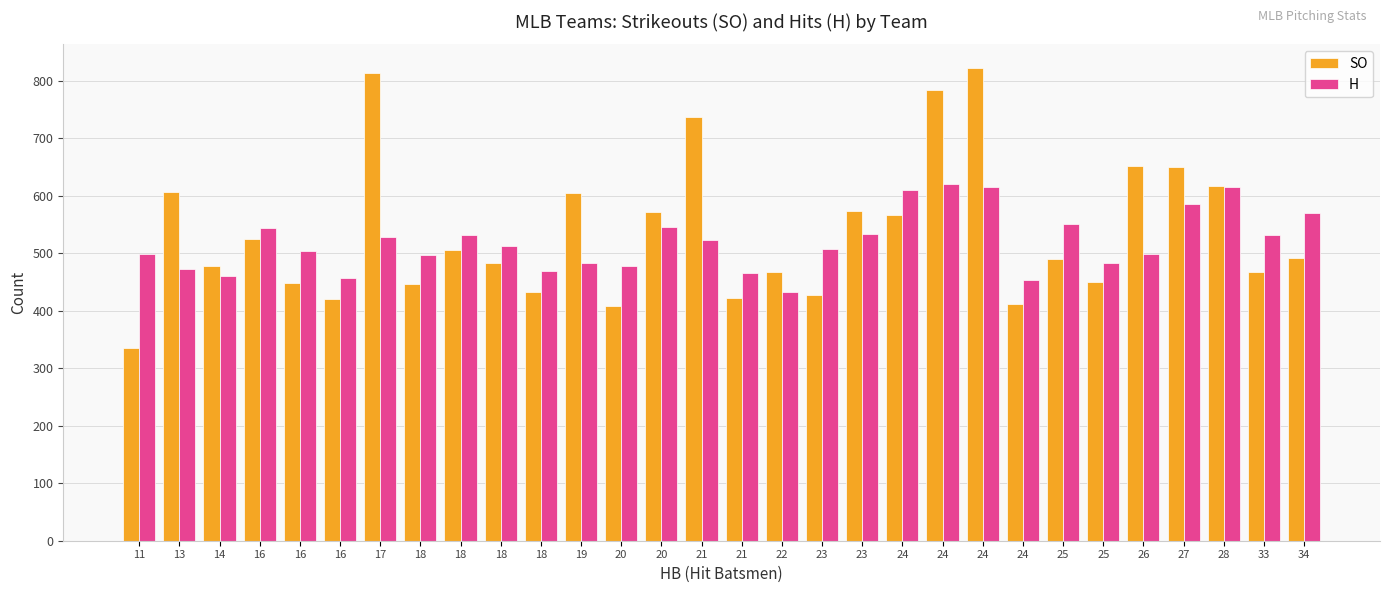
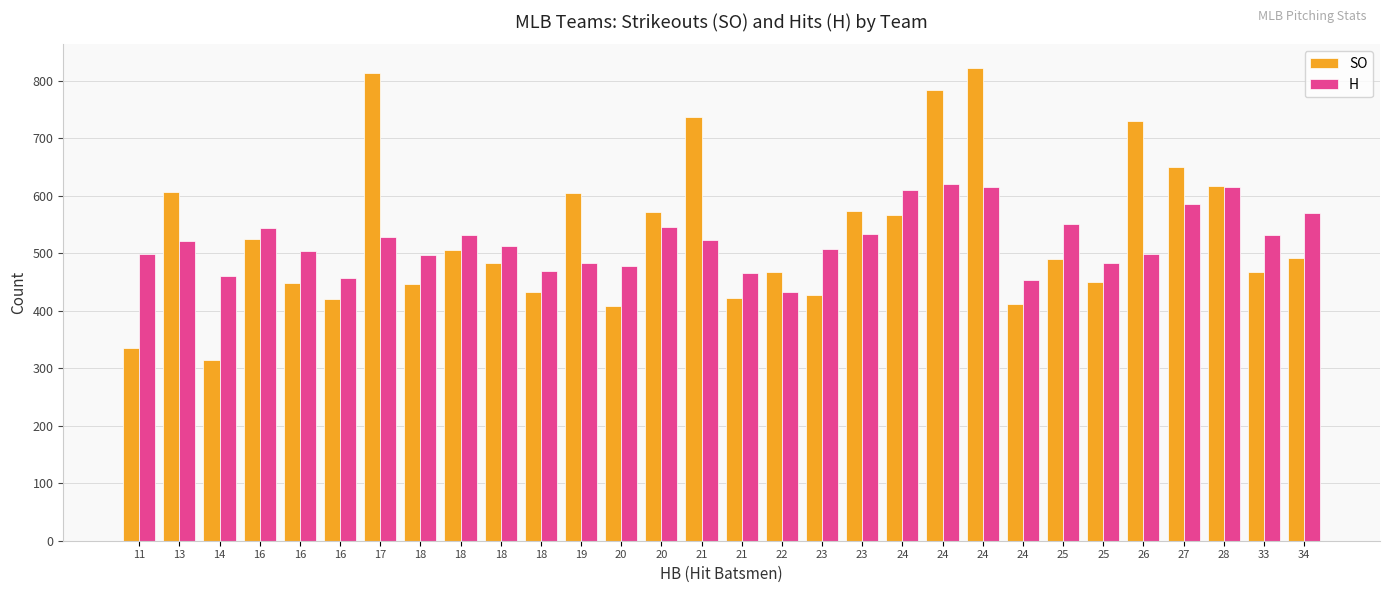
H, 13: 470 -> 520
SO, 14: 480 -> 320
SO, 26: 650 -> 730
